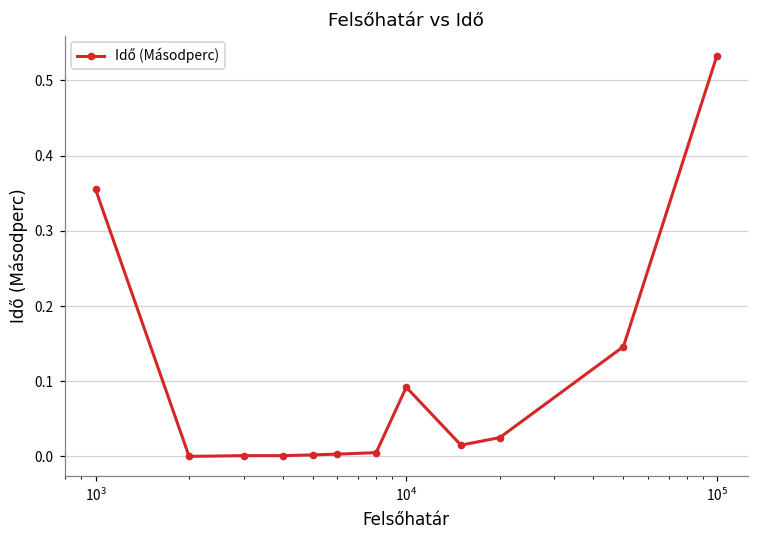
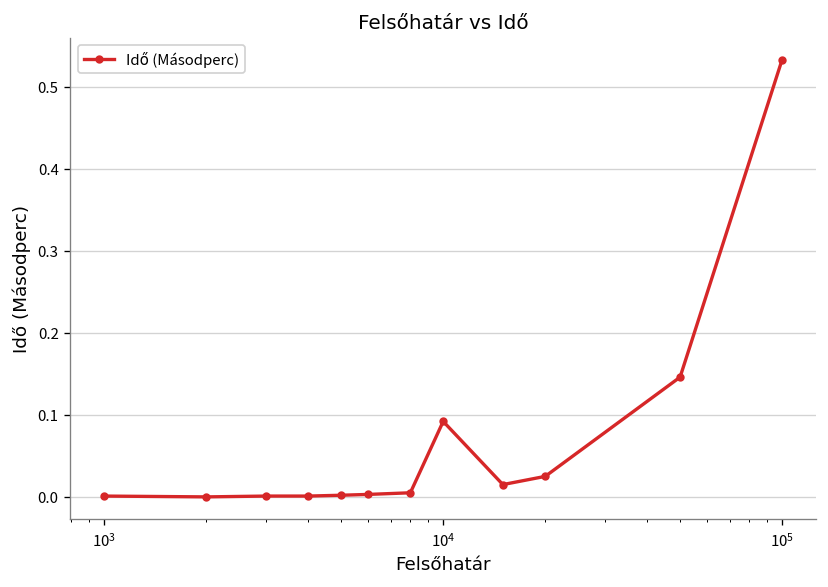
10^3: 0.36 -> 0.00
